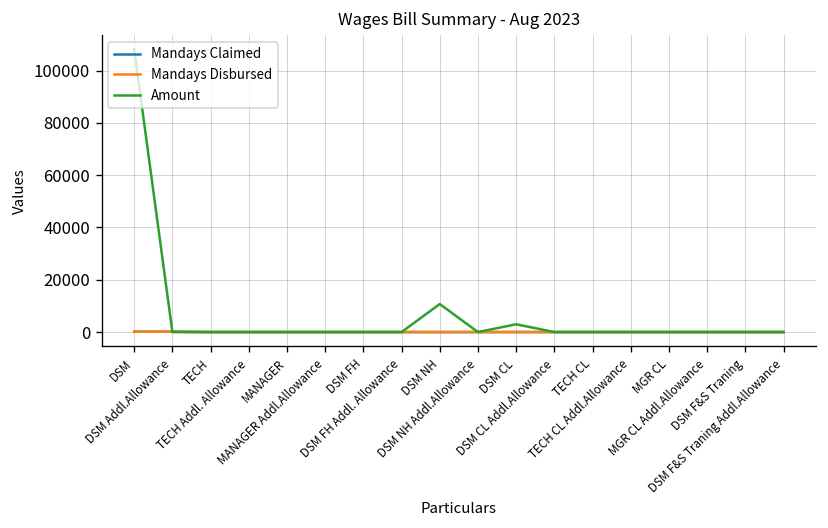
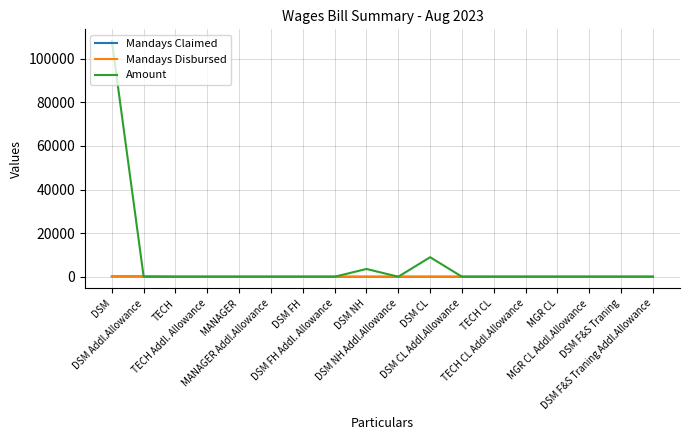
Amount, DSM NH: 11000 -> 4000
Amount, DSM CL: 3000 -> 9000
